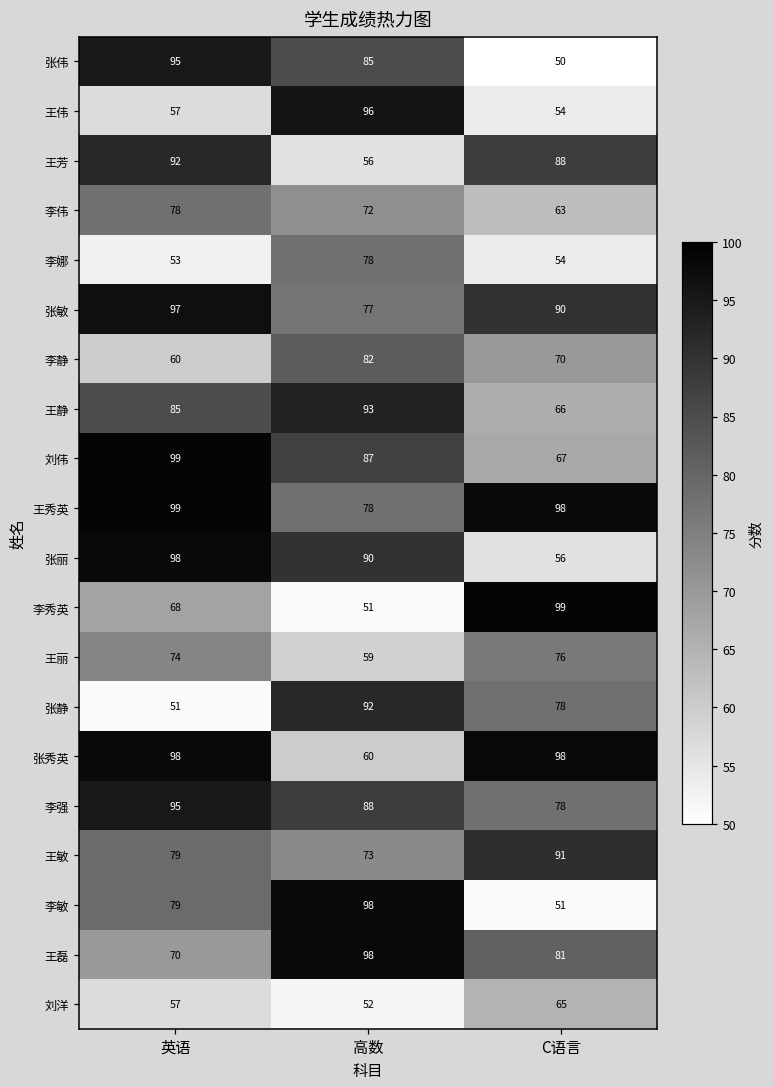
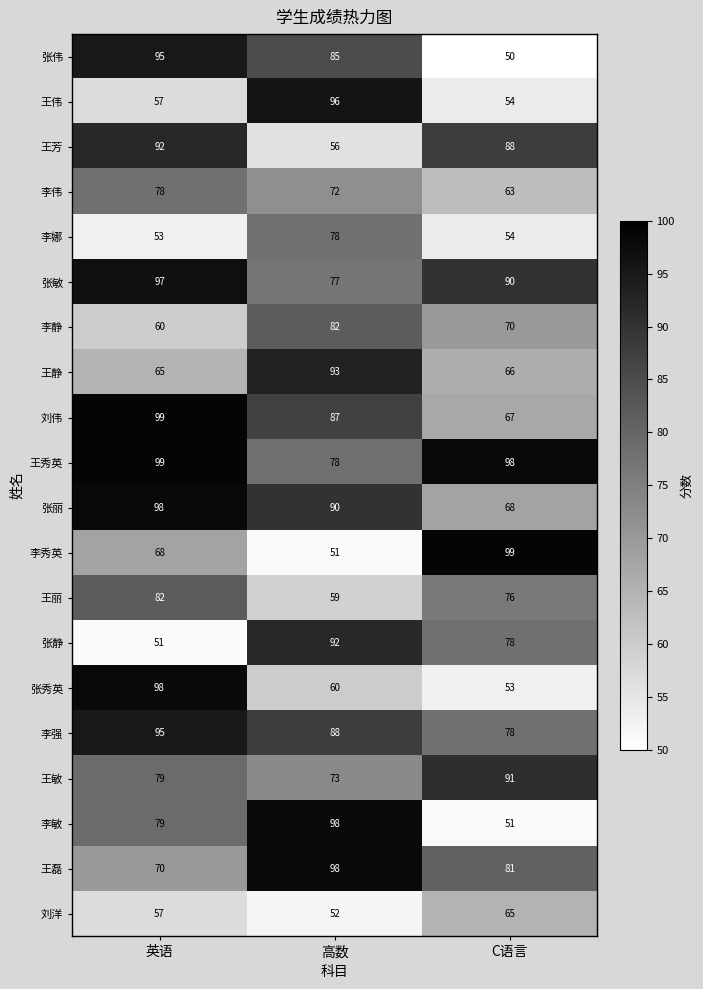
王静, 英语: 85 -> 65
张丽, C语言: 56 -> 68
王丽, 英语: 74 -> 82
张秀英, C语言: 98 -> 53
